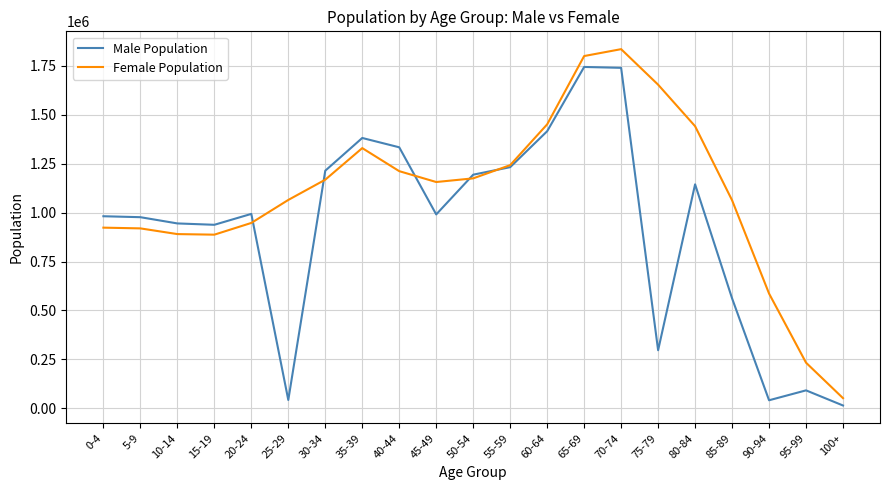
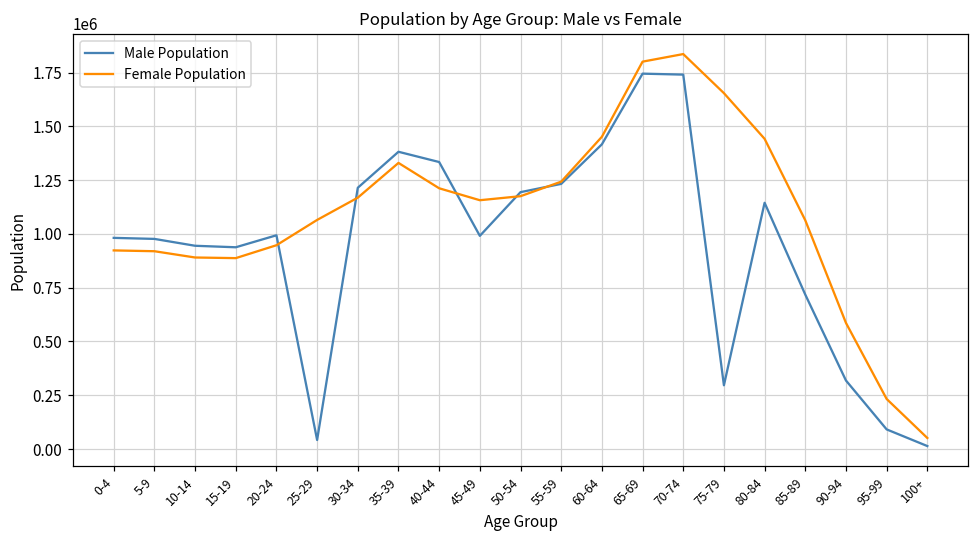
Male Population, 85-89: 560000 -> 720000
Male Population, 90-94: 40000 -> 320000
